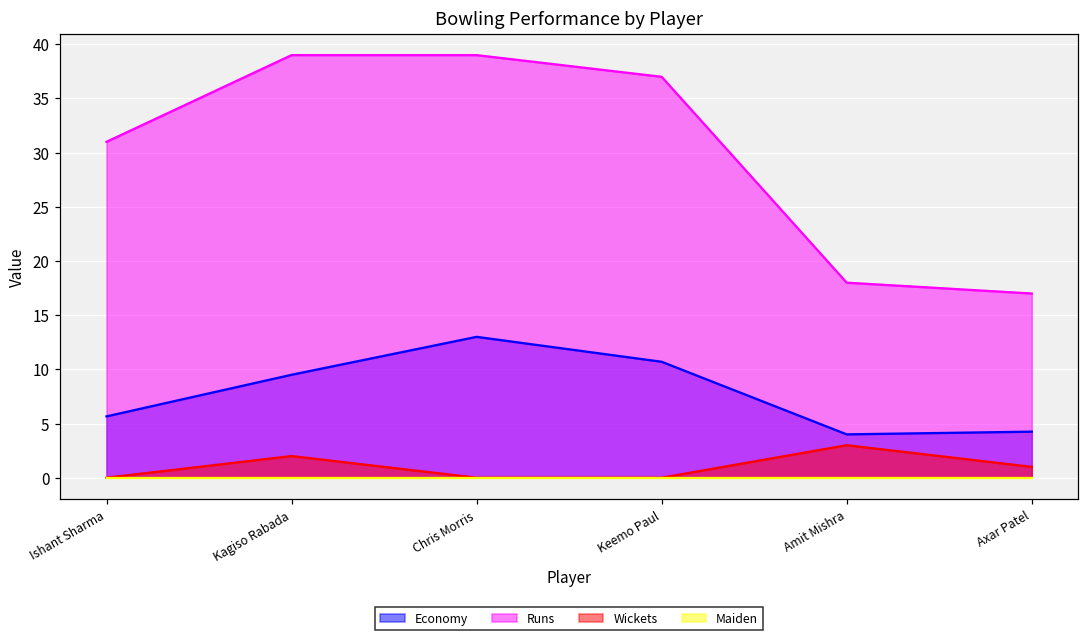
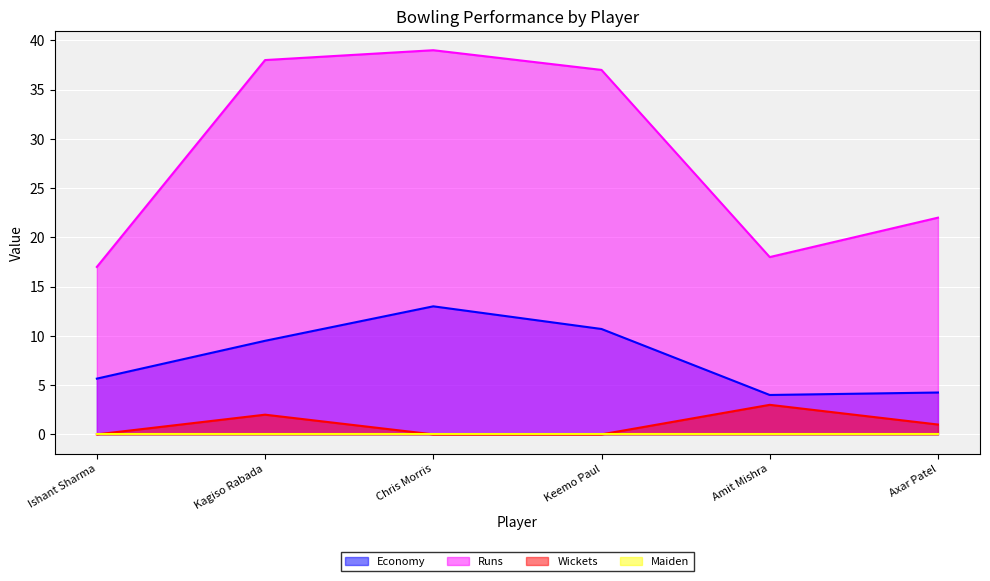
Runs, Ishant Sharma: 31 -> 17
Runs, Kagiso Rabada: 39 -> 38
Runs, Axar Patel: 17 -> 22
